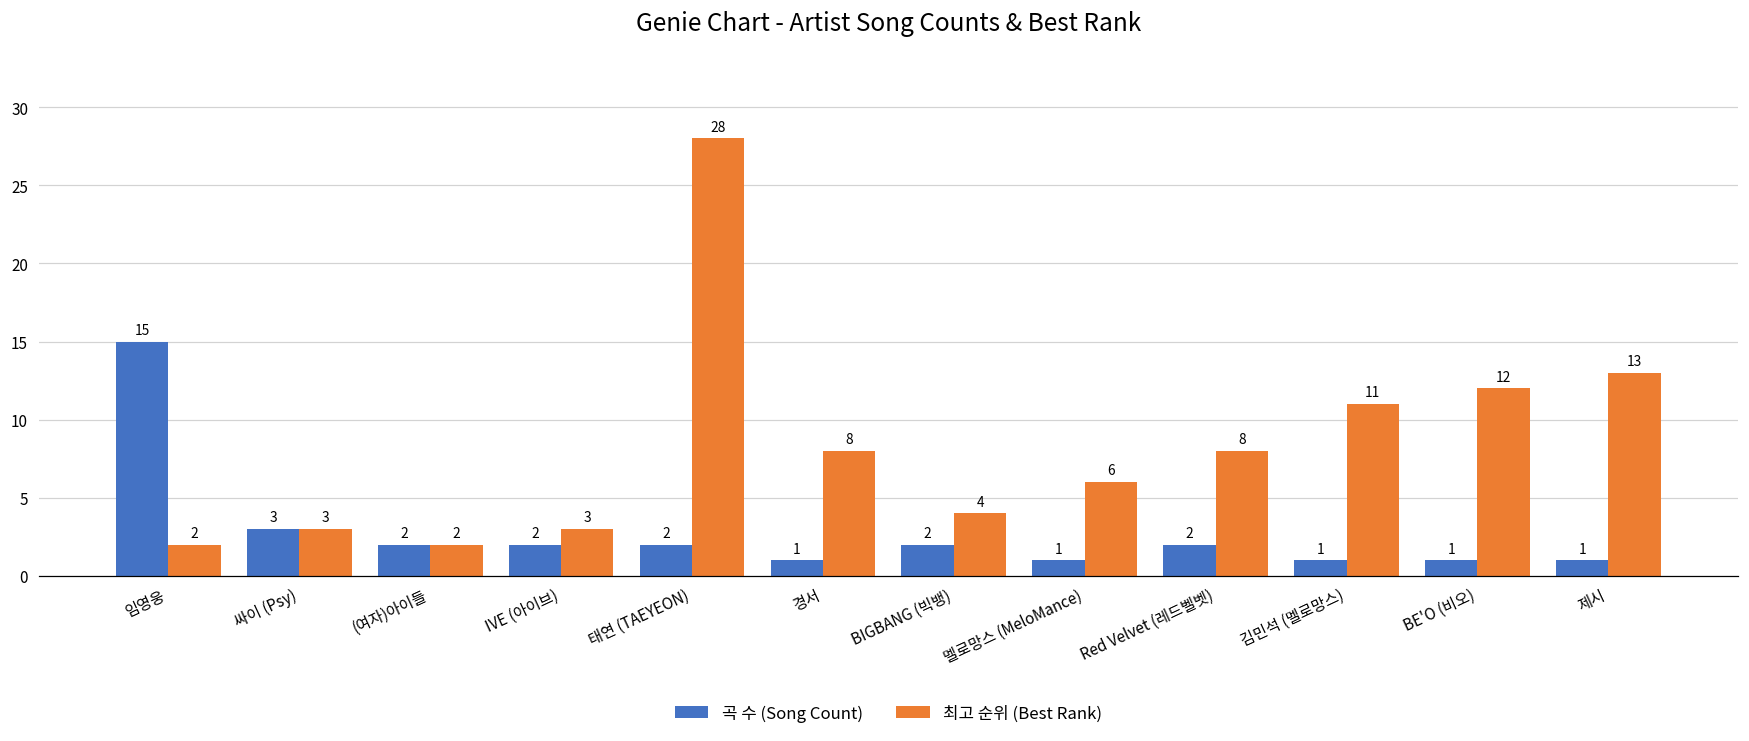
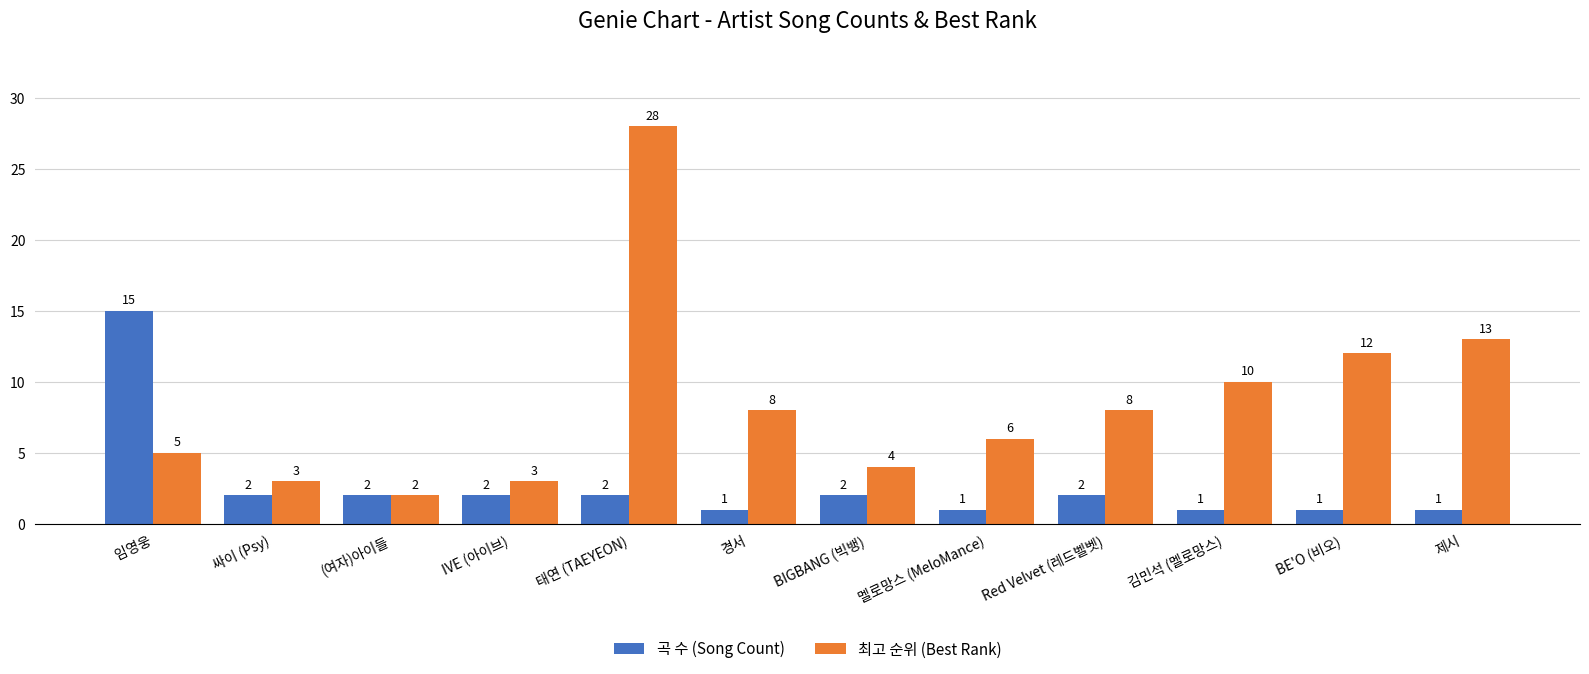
최고 순위 (Best Rank), 임영웅: 2 -> 5
곡 수 (Song Count), 싸이 (Psy): 3 -> 2
최고 순위 (Best Rank), 김민석 (멜로망스): 11 -> 10
